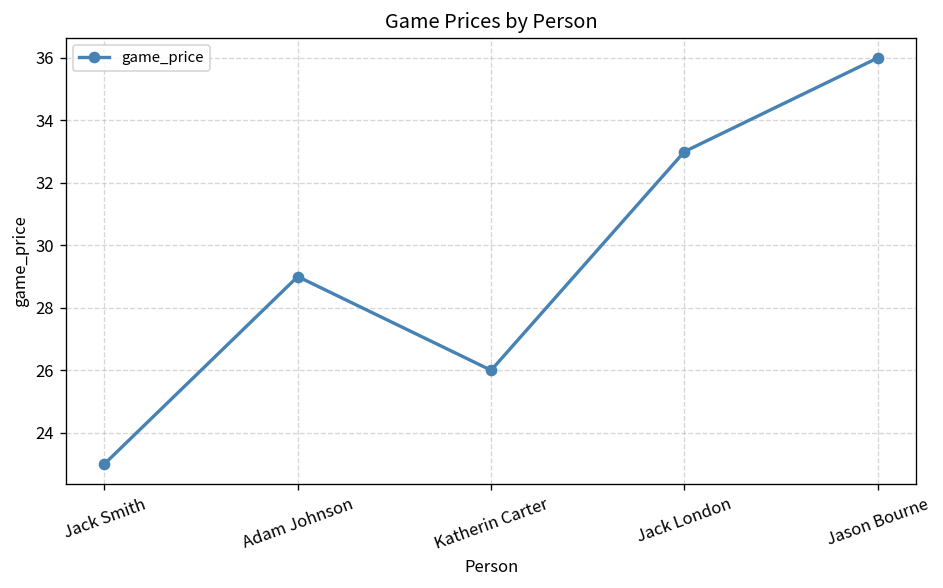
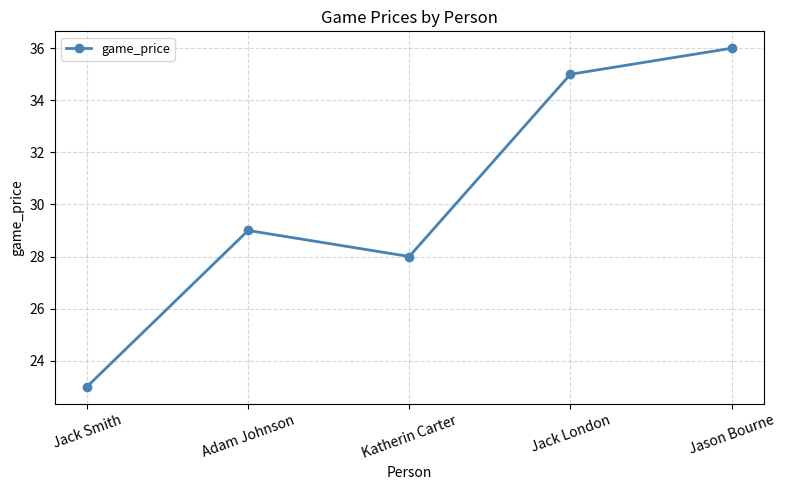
Katherin Carter: 26 -> 28
Jack London: 33 -> 35
